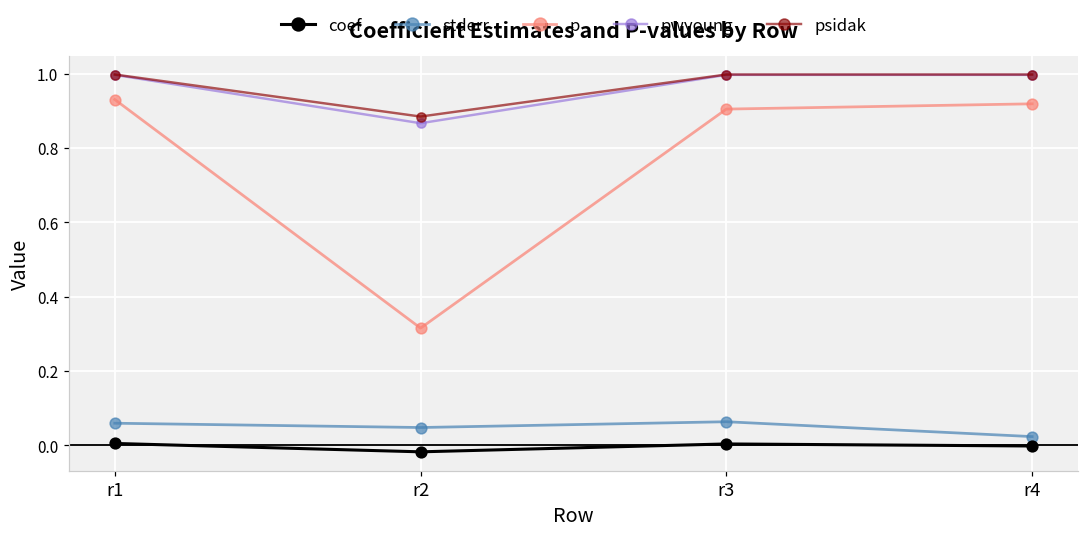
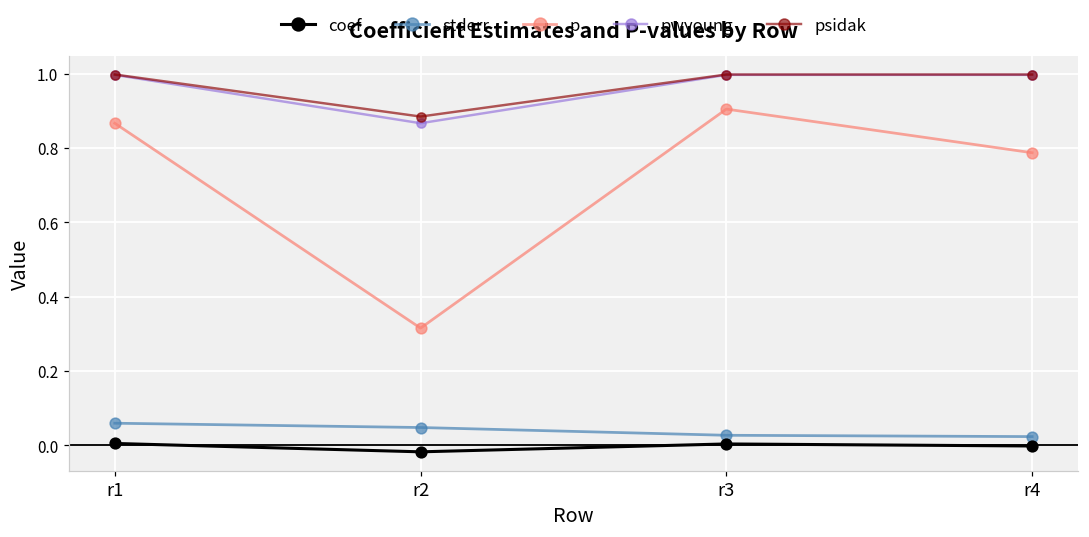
p, r1: 0.93 -> 0.87
stderr, r3: 0.06 -> 0.03
p, r4: 0.92 -> 0.79
